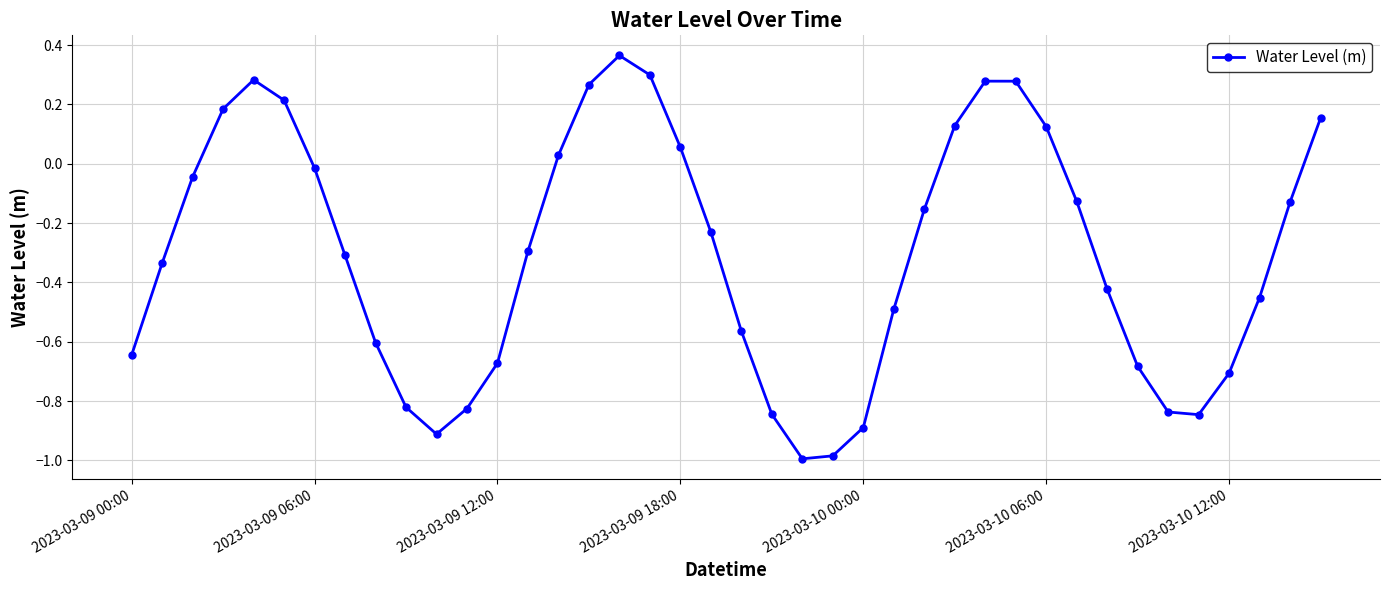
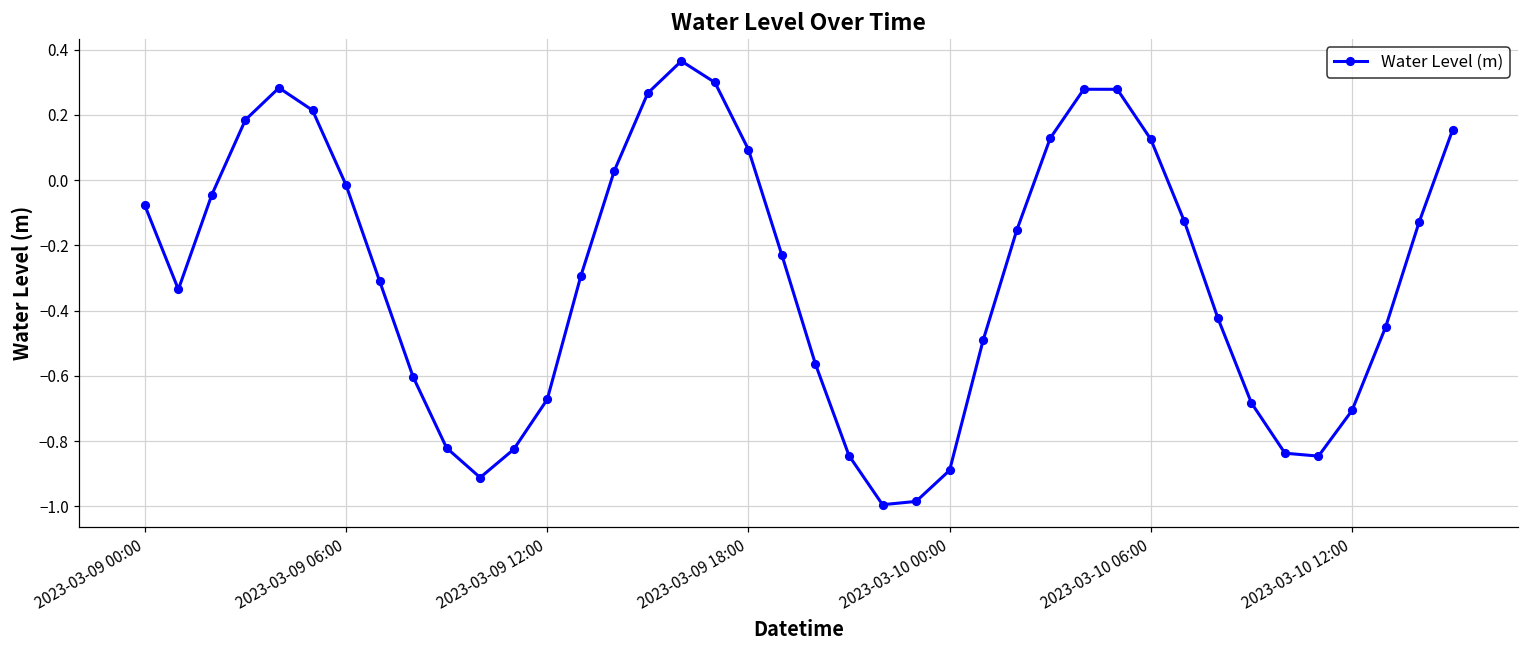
2023-03-09 00:00: -0.64 -> -0.08
2023-03-09 18:00: 0.06 -> 0.09
